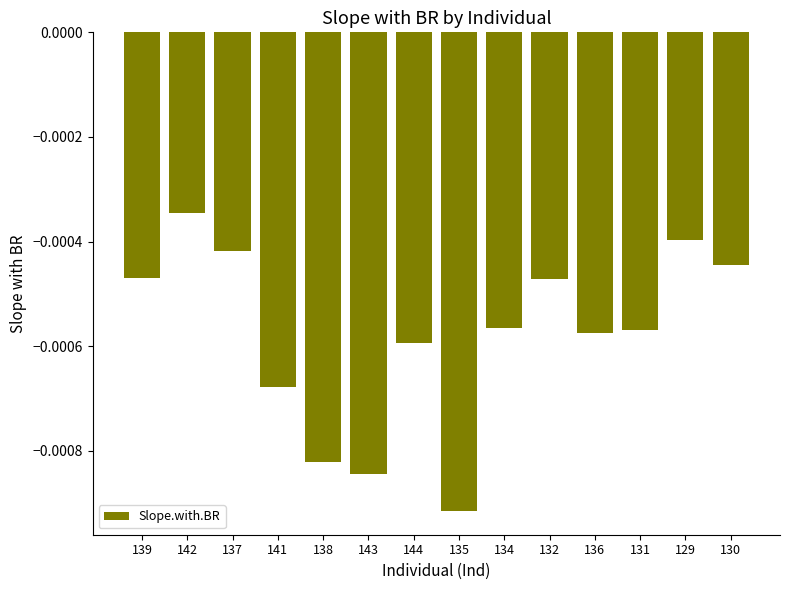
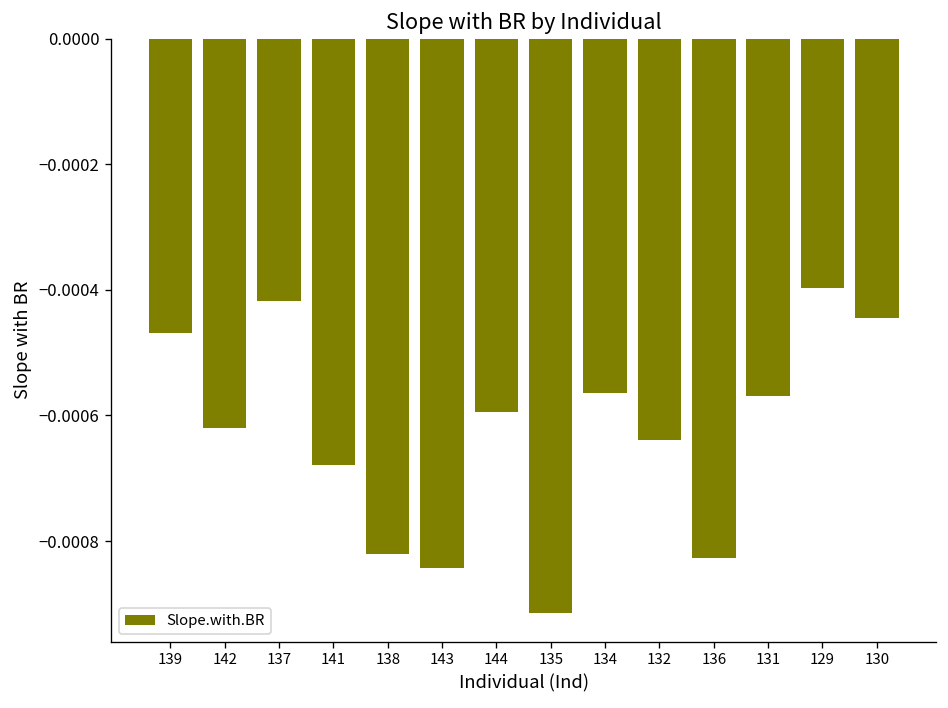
142: -0.00035 -> -0.00062
132: -0.00047 -> -0.00064
136: -0.00057 -> -0.00083
